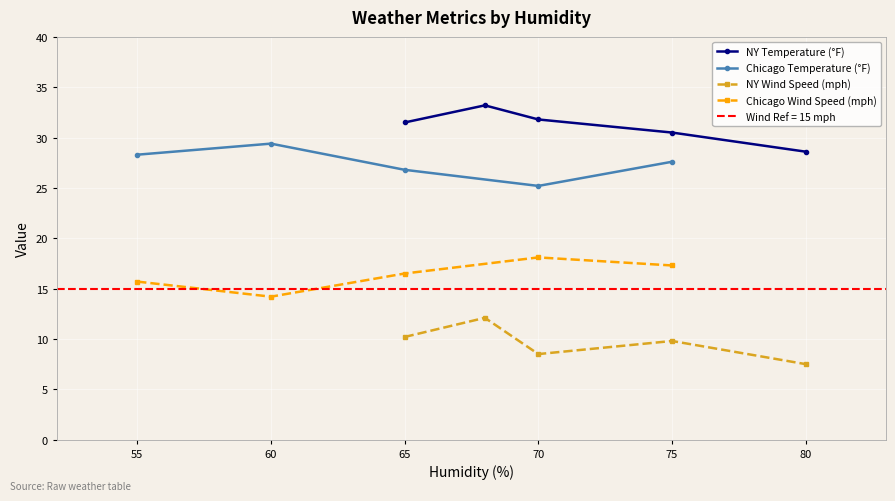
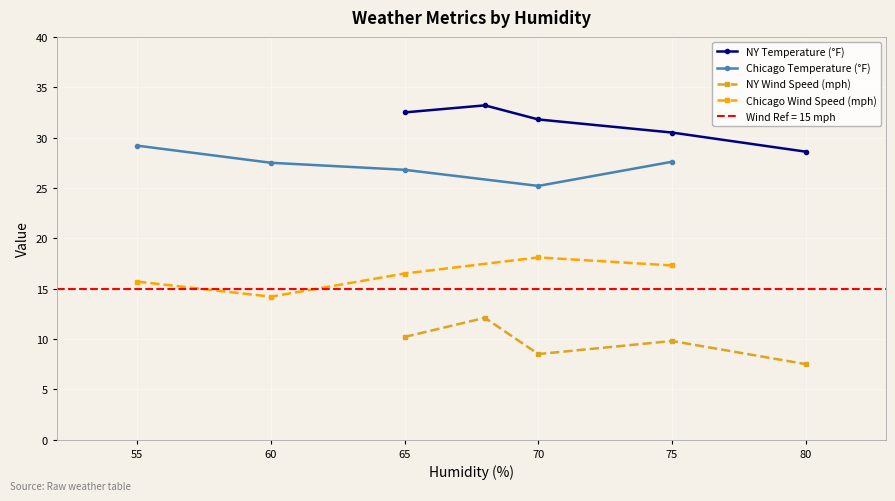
Chicago Temperature (°F), 55: 28.3 -> 29.2
Chicago Temperature (°F), 60: 29.4 -> 27.5
NY Temperature (°F), 65: 31.5 -> 32.5
